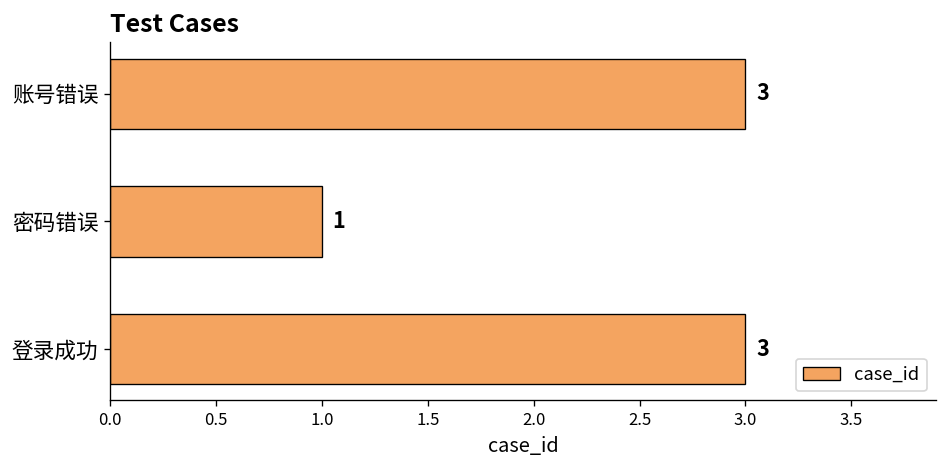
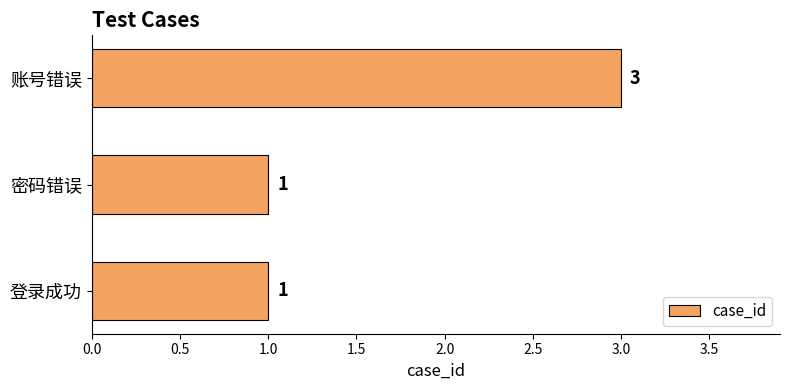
登录成功: 3 -> 1
